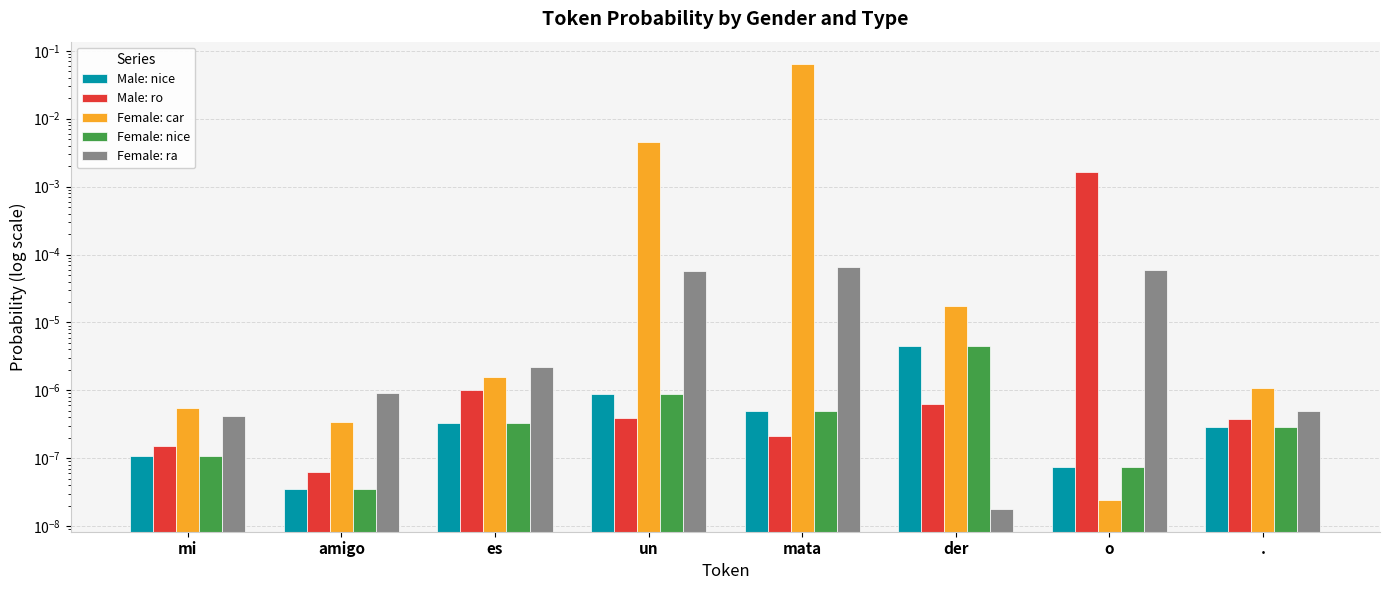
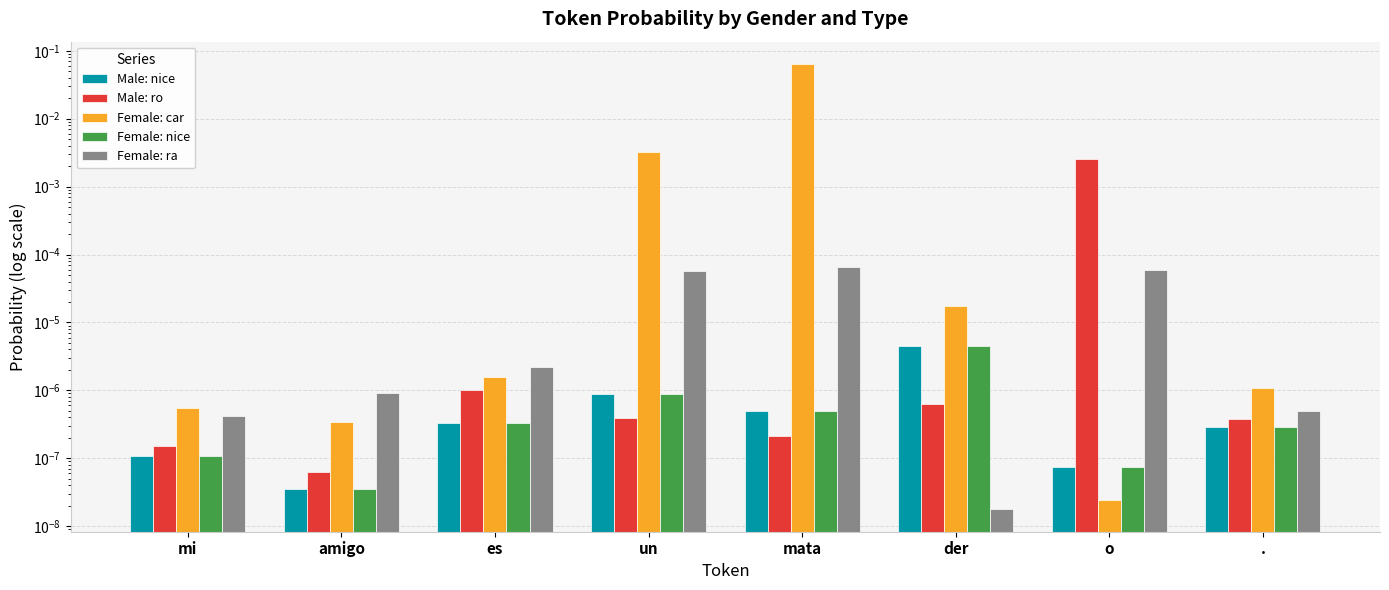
Female: car, un: 0.004 -> 0.003
Male: ro, o: 0.0016 -> 0.0025
